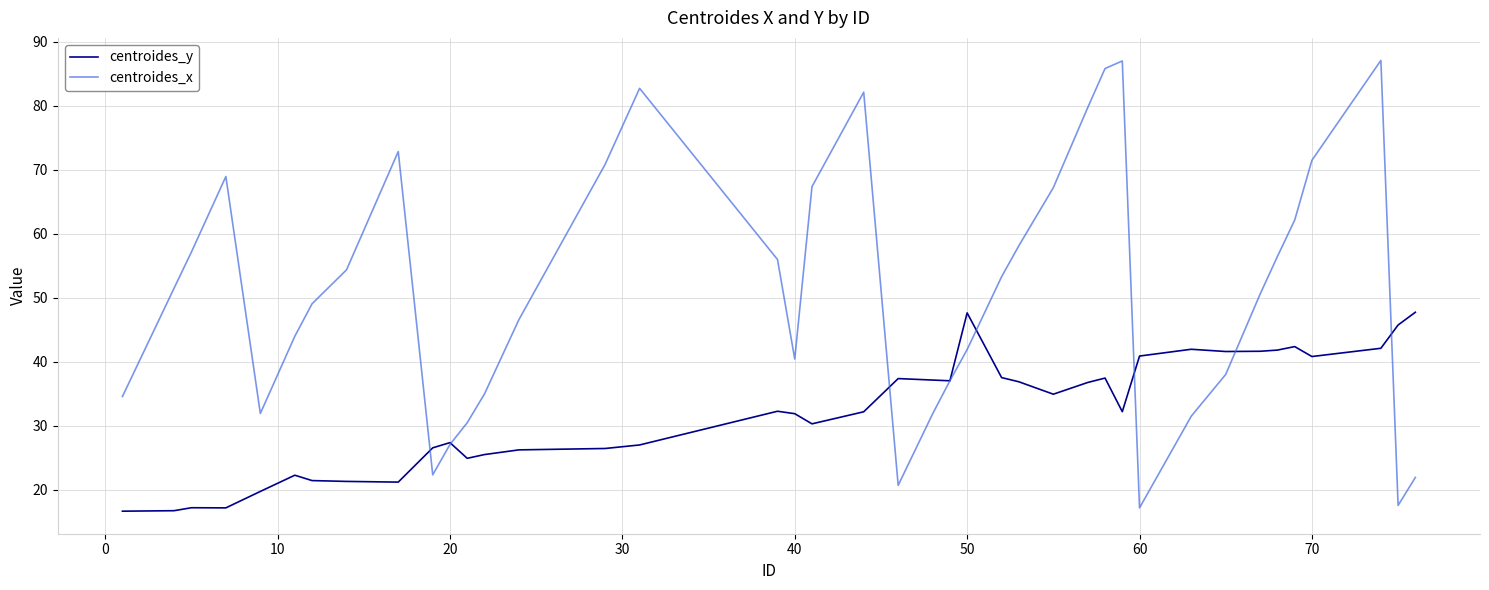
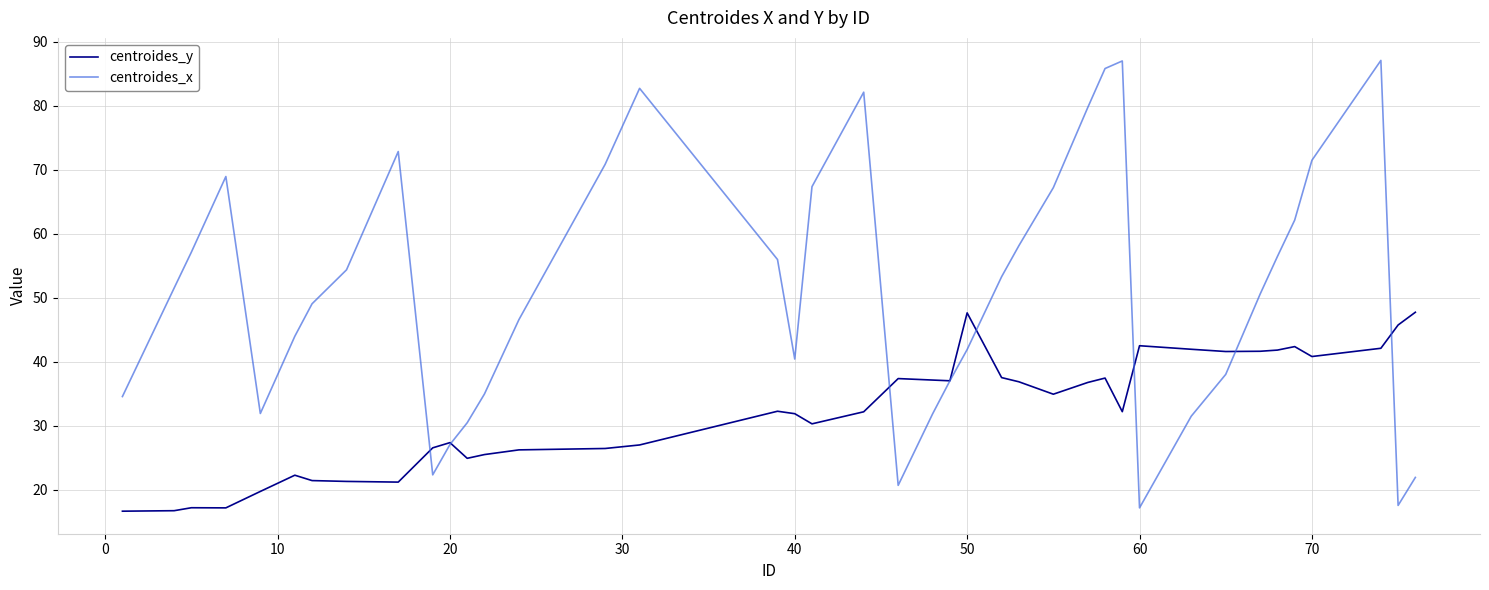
centroides_y, 60: 41 -> 42
